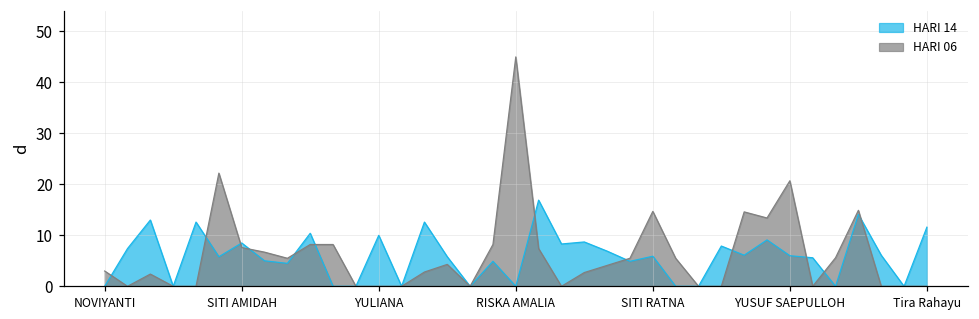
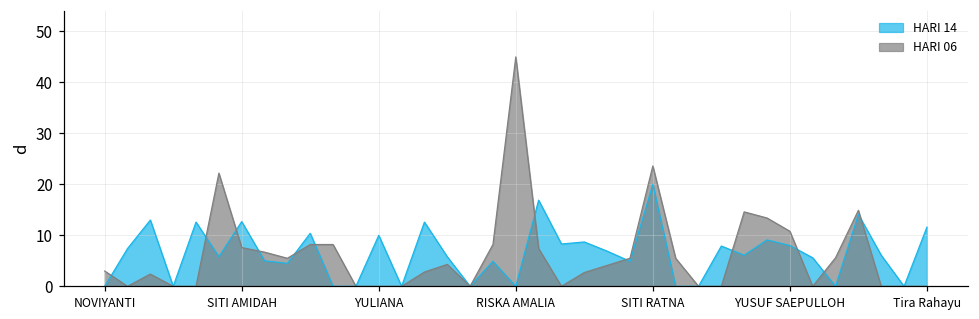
HARI 14, SITI AMIDAH: 9 -> 13
HARI 14, SITI RATNA: 6 -> 20
HARI 06, SITI RATNA: 15 -> 24
HARI 14, YUSUF SAEPULLOH: 6 -> 8
HARI 06, YUSUF SAEPULLOH: 21 -> 11
